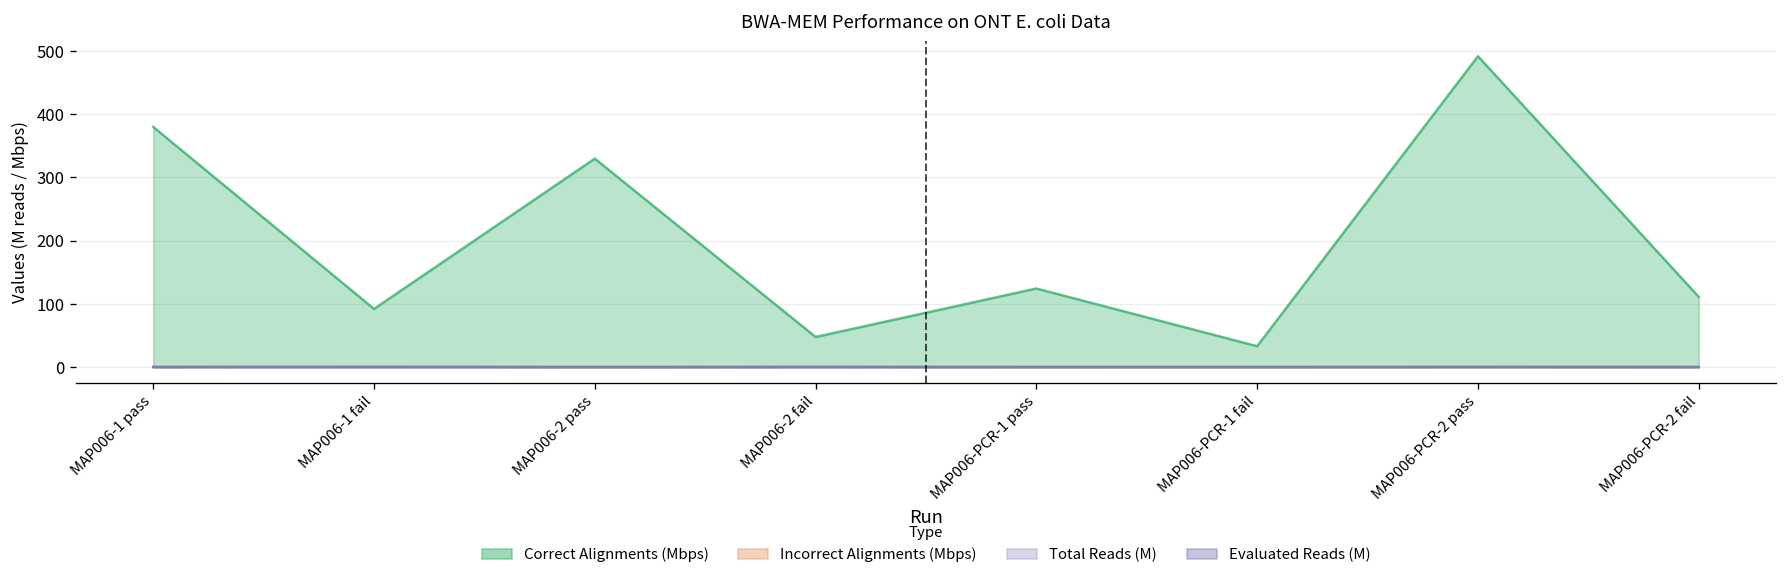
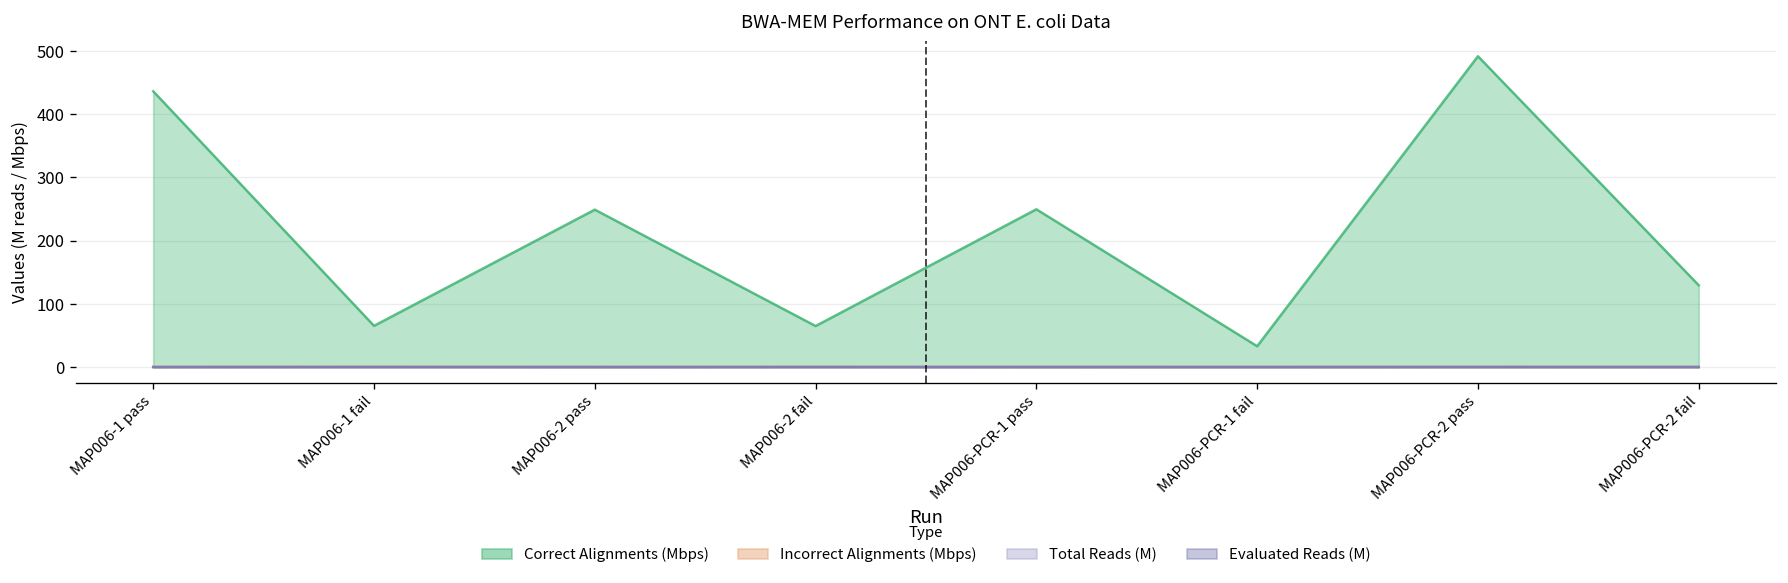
Correct Alignments (Mbps), MAP006-1 pass: 380 -> 440
Correct Alignments (Mbps), MAP006-1 fail: 90 -> 70
Correct Alignments (Mbps), MAP006-2 pass: 330 -> 250
Correct Alignments (Mbps), MAP006-2 fail: 50 -> 60
Correct Alignments (Mbps), MAP006-PCR-1 pass: 120 -> 250
Correct Alignments (Mbps), MAP006-PCR-2 fail: 110 -> 130
